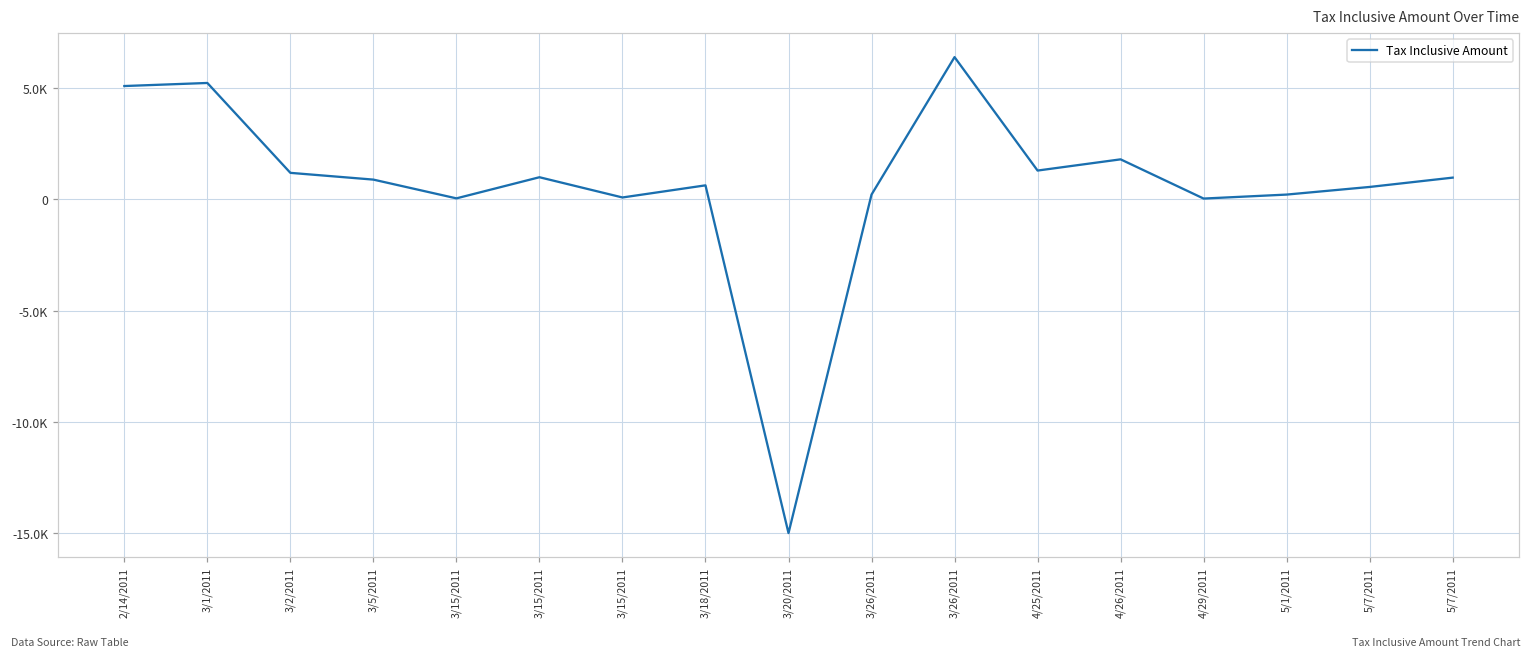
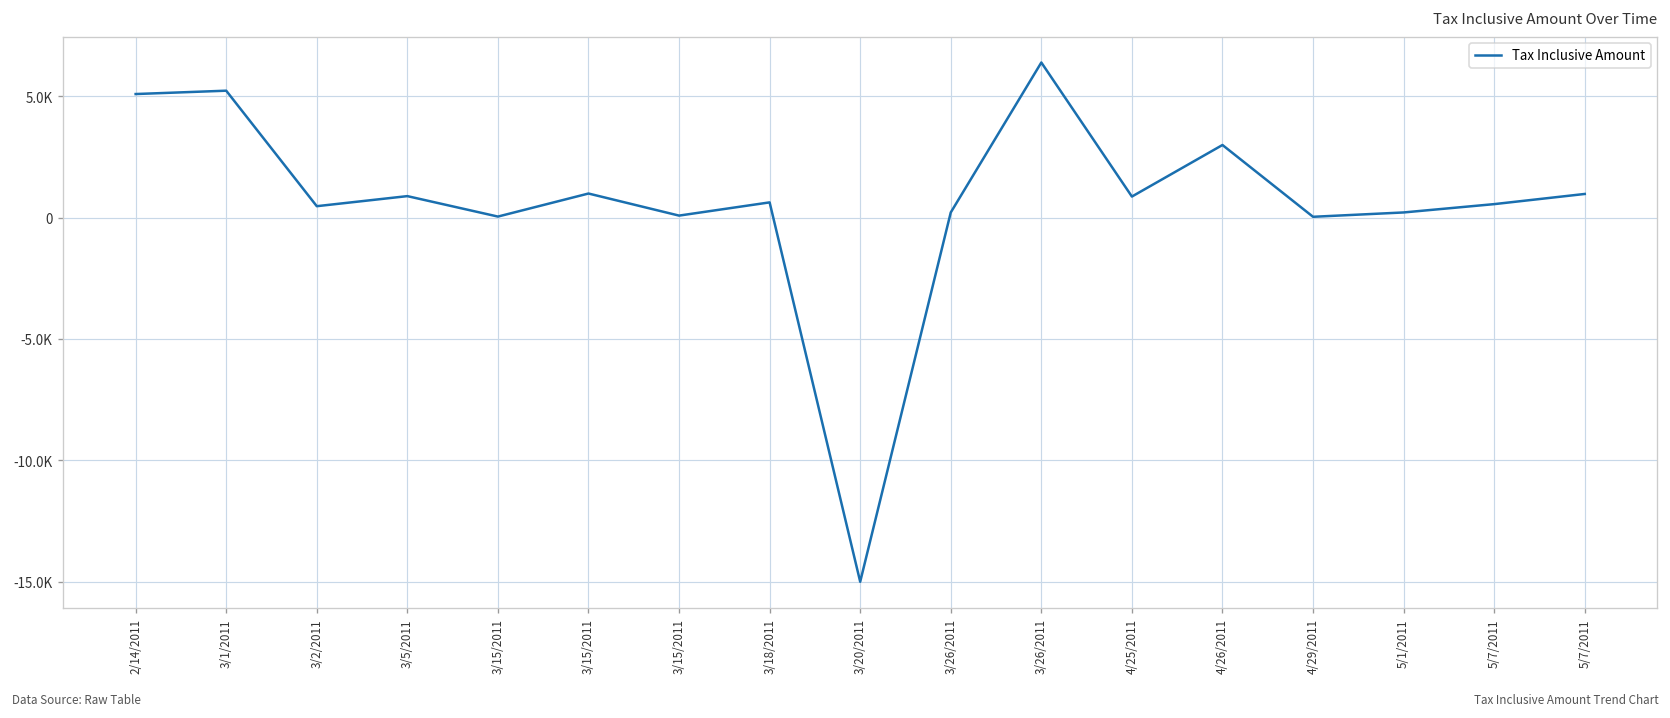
3/2/2011: 1200 -> 500
4/25/2011: 1300 -> 900
4/26/2011: 1800 -> 3000
